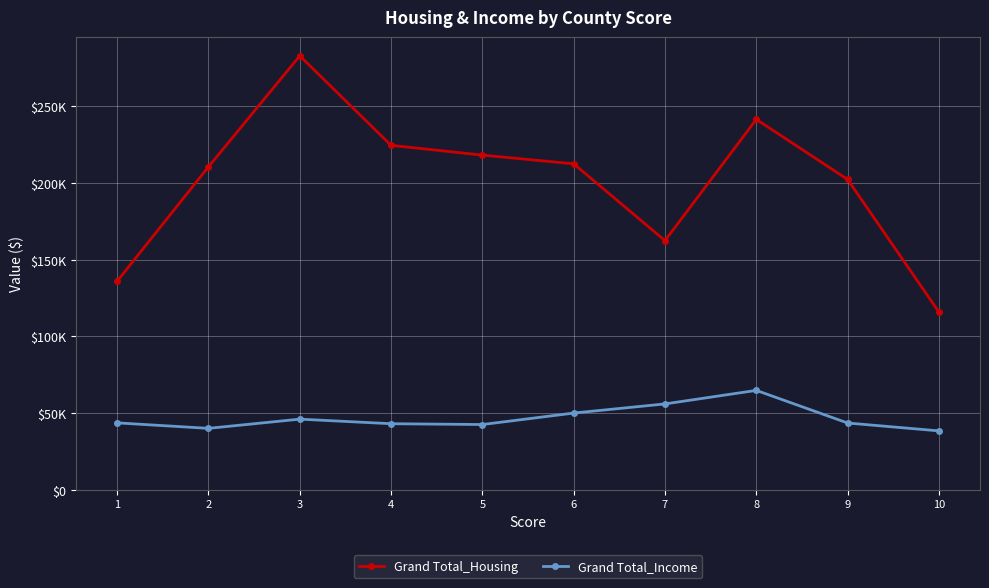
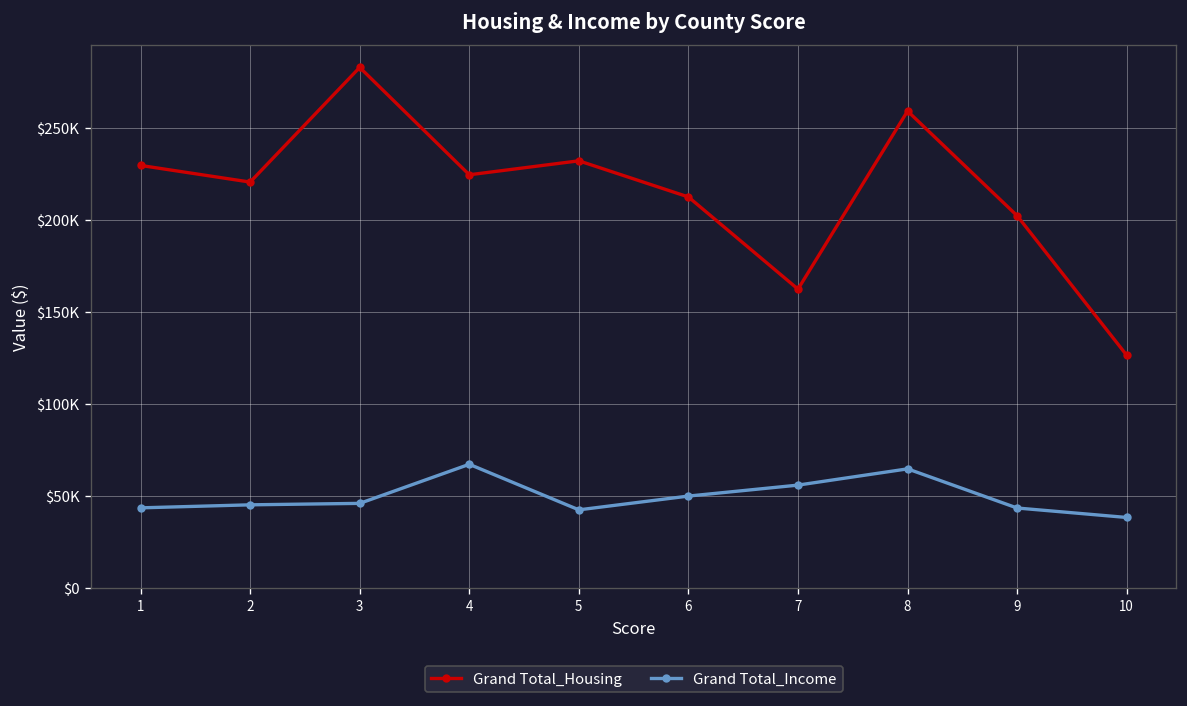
Grand Total_Housing, 1: $136000 -> $230000
Grand Total_Housing, 2: $211000 -> $221000
Grand Total_Income, 2: $40000 -> $45000
Grand Total_Income, 4: $43000 -> $67000
Grand Total_Housing, 5: $218000 -> $232000
Grand Total_Housing, 8: $241000 -> $259000
Grand Total_Housing, 10: $116000 -> $127000
